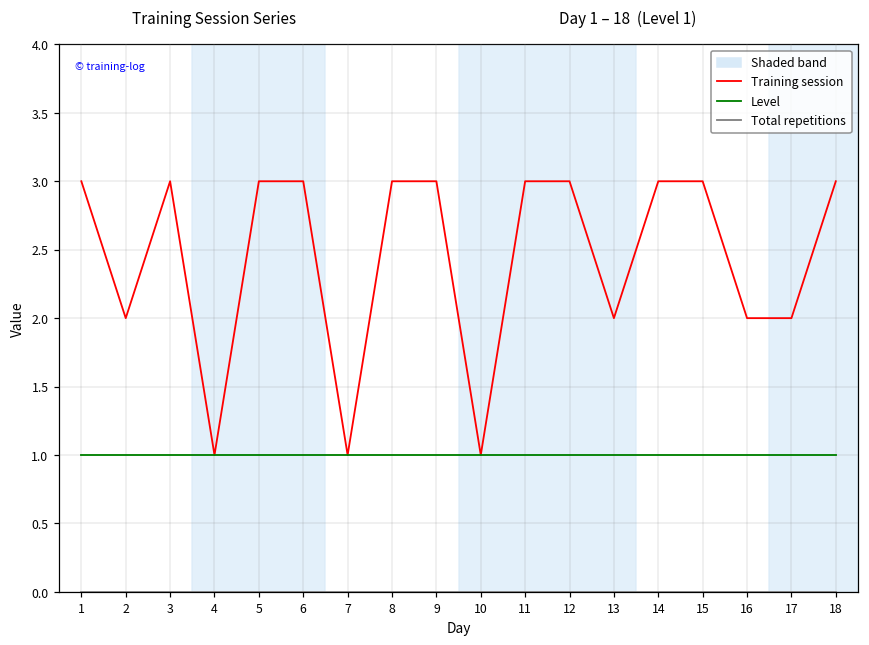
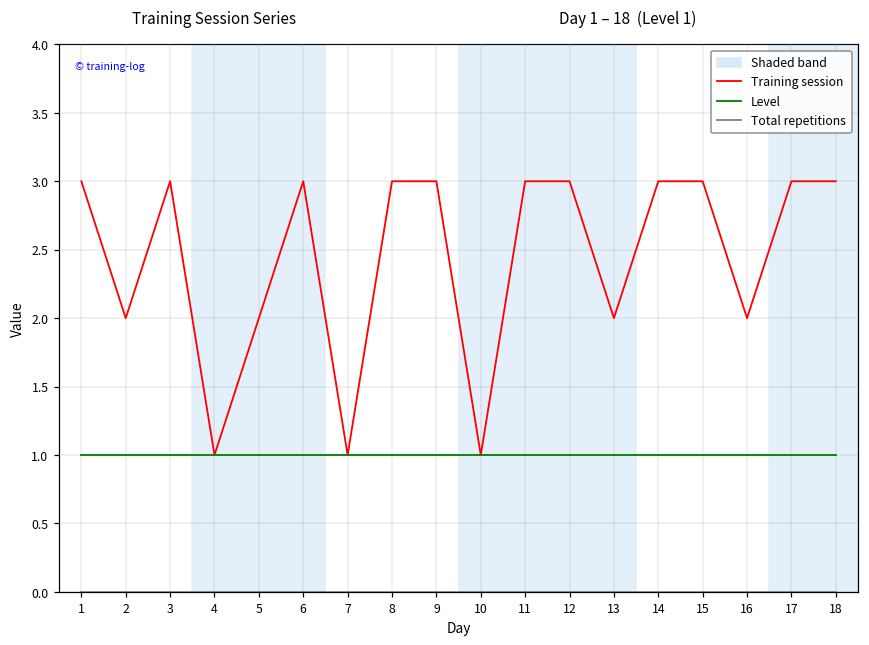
Training session, 5: 3 -> 2
Training session, 17: 2 -> 3
